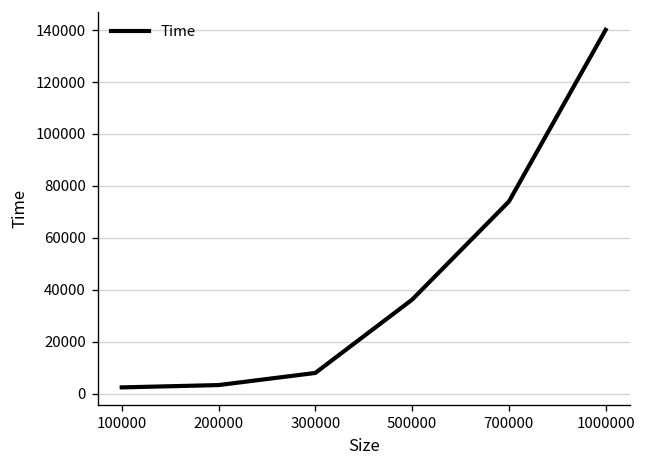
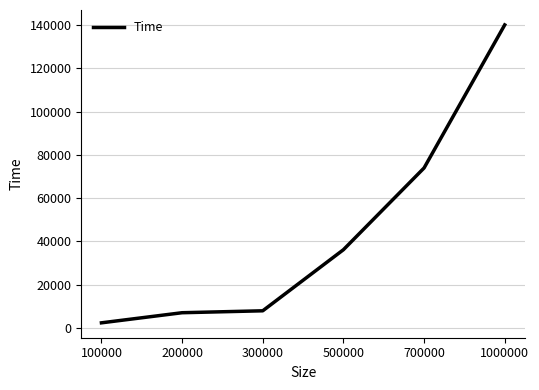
200000: 3000 -> 7000
